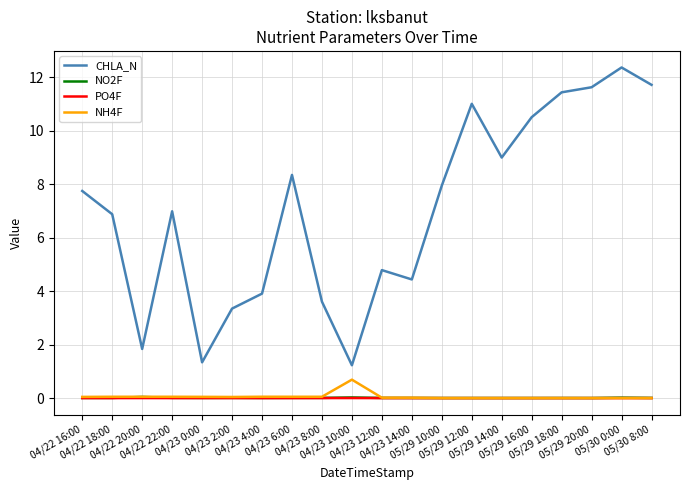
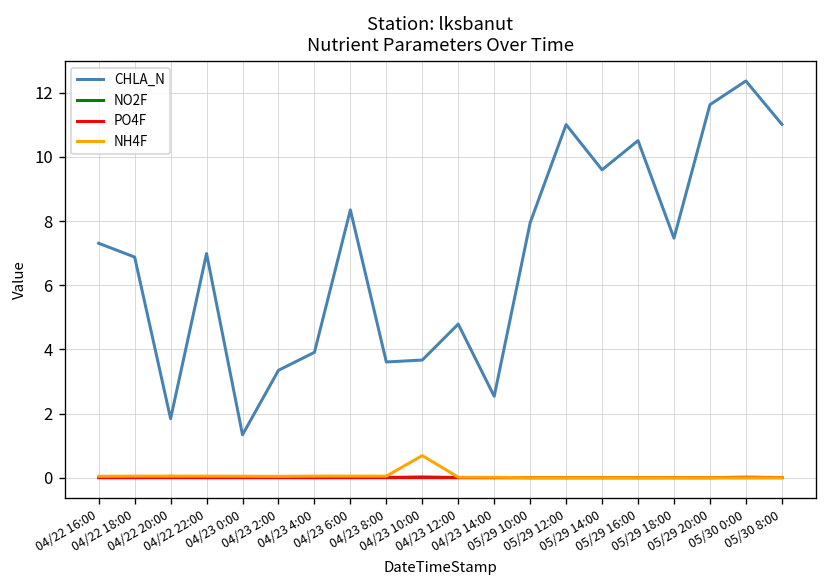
CHLA_N, 04/22 16:00: 7.8 -> 7.3
CHLA_N, 04/23 10:00: 1.2 -> 3.7
CHLA_N, 04/23 14:00: 4.4 -> 2.5
CHLA_N, 05/29 14:00: 9.0 -> 9.6
CHLA_N, 05/29 18:00: 11.4 -> 7.5
CHLA_N, 05/30 8:00: 11.7 -> 11.0
